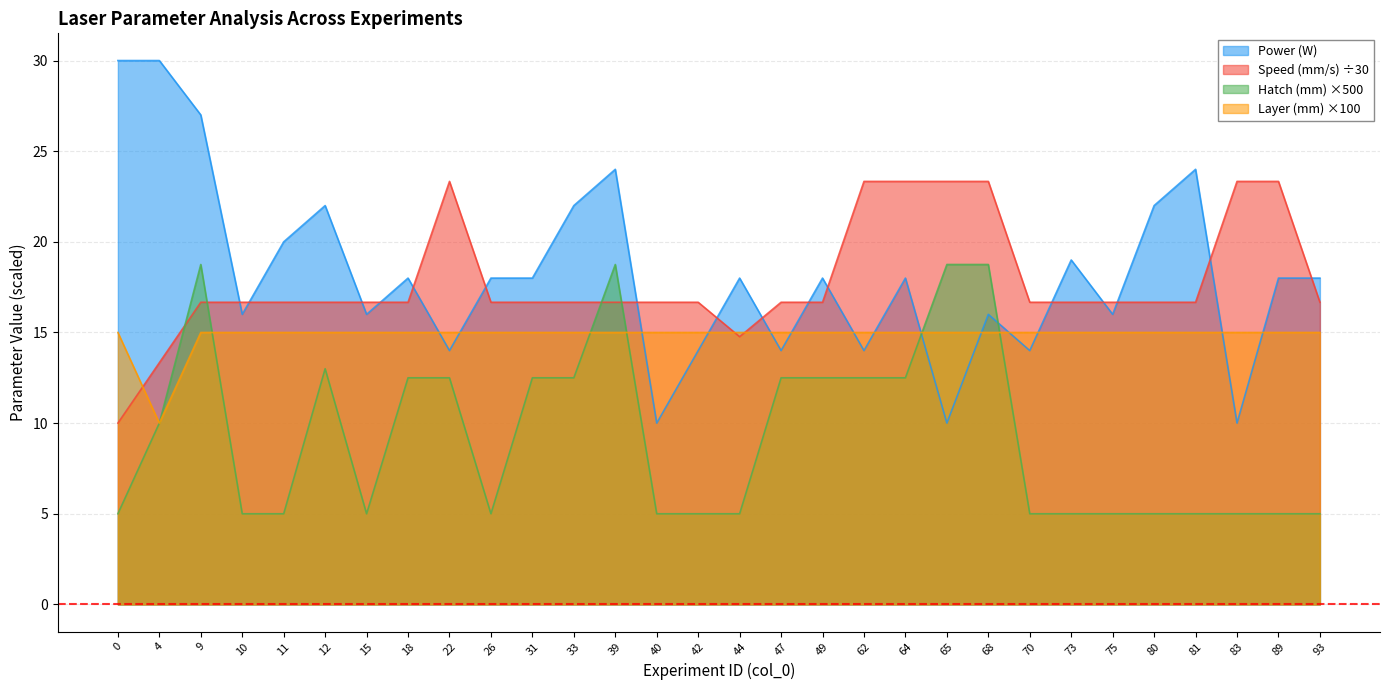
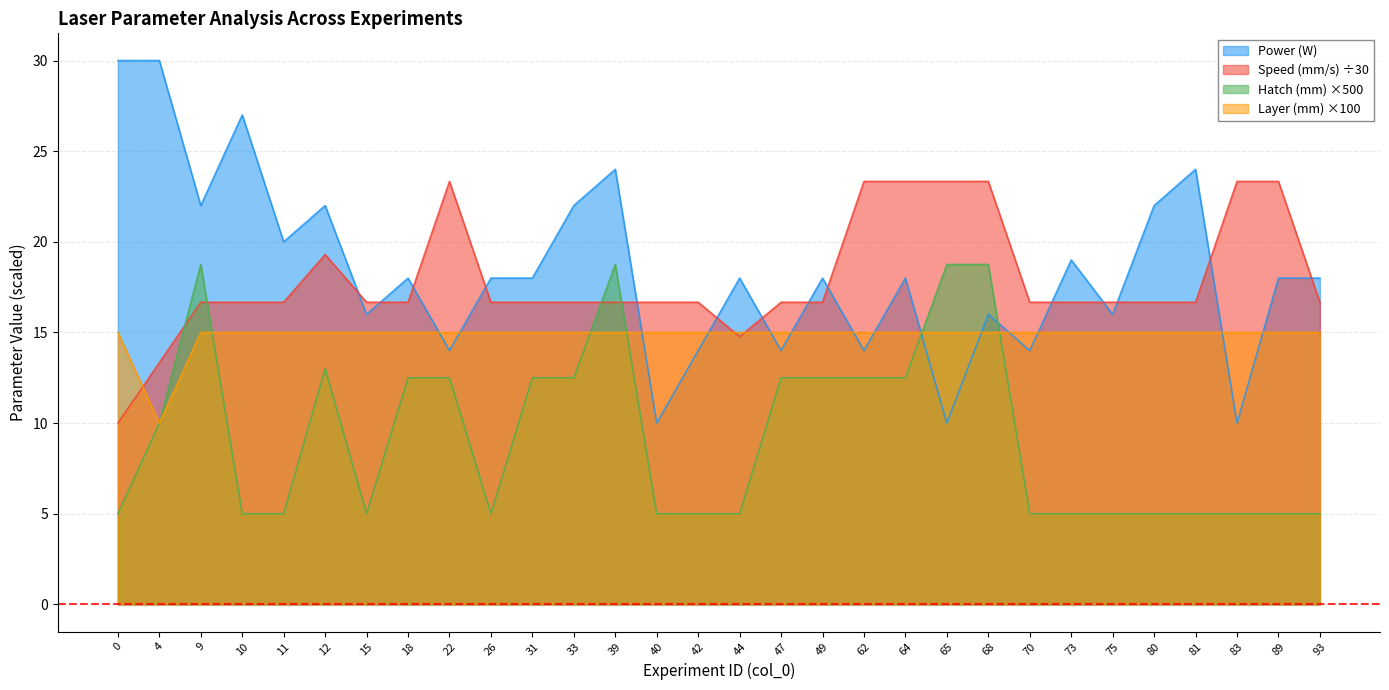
Power (W), 9: 27 -> 22
Power (W), 10: 16 -> 27
Speed (mm/s) ÷30, 12: 16.7 -> 19.3
